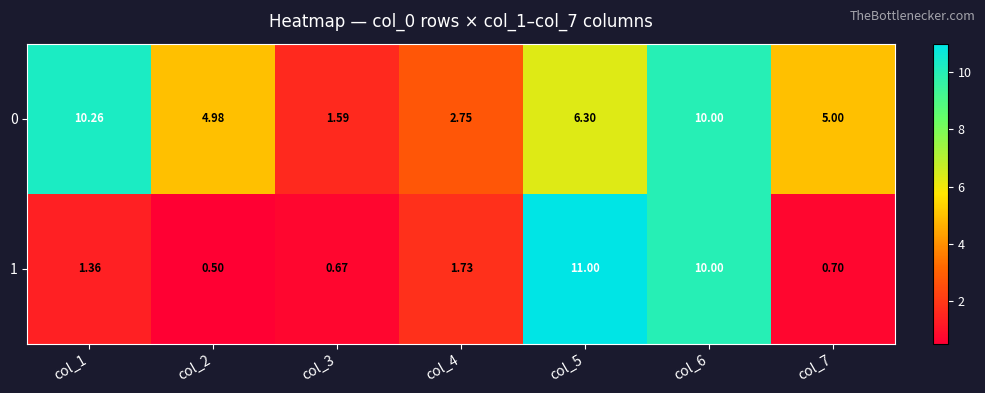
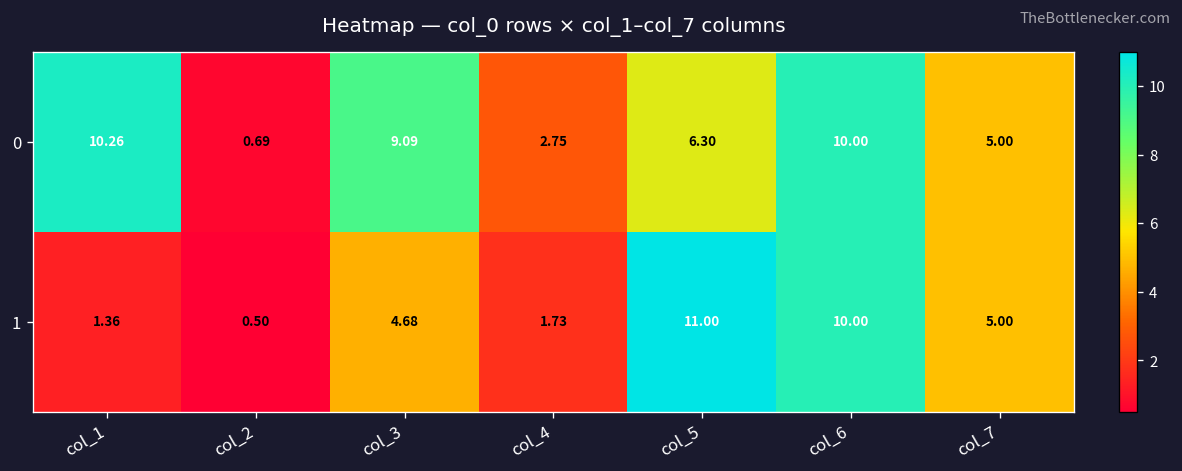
0, col_2: 4.98 -> 0.69
0, col_3: 1.59 -> 9.09
1, col_3: 0.67 -> 4.68
1, col_7: 0.70 -> 5.00
